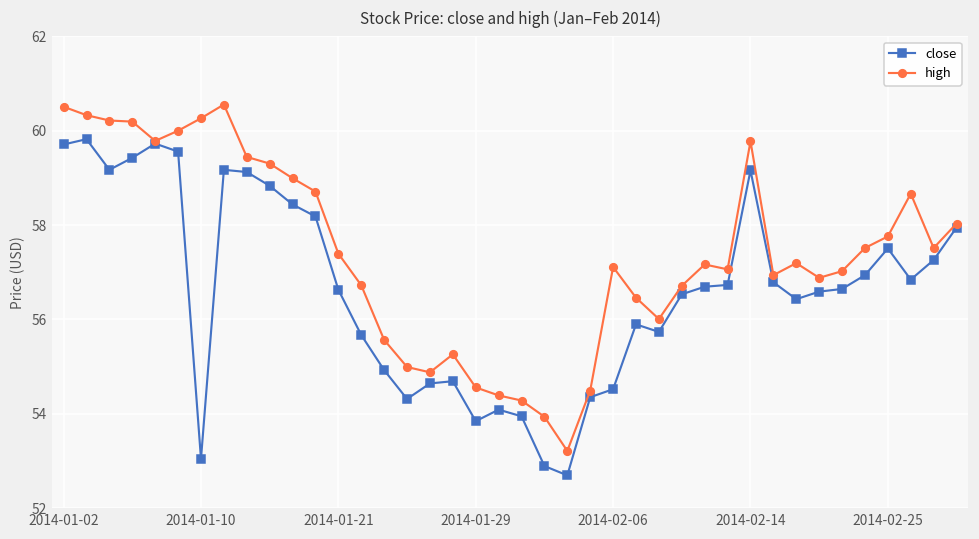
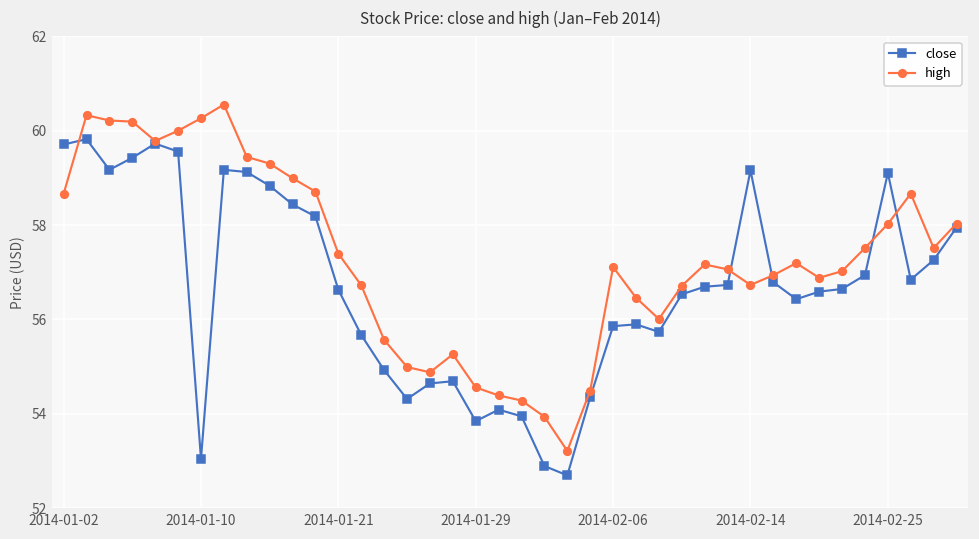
high, 2014-01-02: 60.5 -> 58.7
close, 2014-02-06: 54.5 -> 55.9
high, 2014-02-14: 59.8 -> 56.7
close, 2014-02-25: 57.5 -> 59.1
high, 2014-02-25: 57.8 -> 58.0
